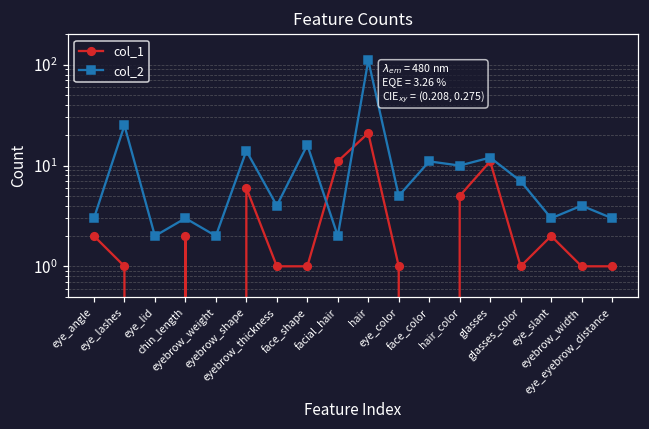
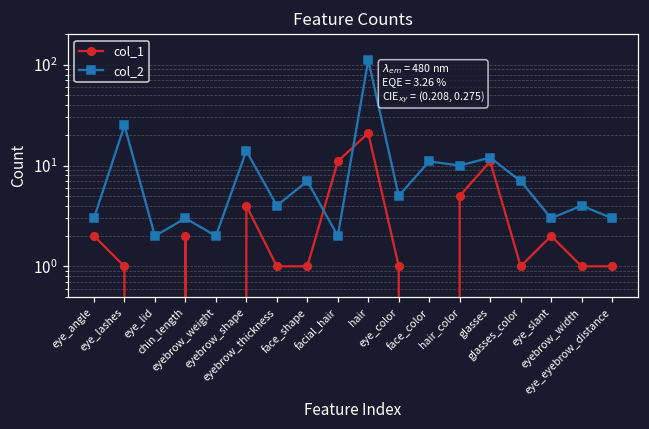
col_1, eyebrow_shape: 6 -> 4
col_2, face_shape: 16 -> 7
